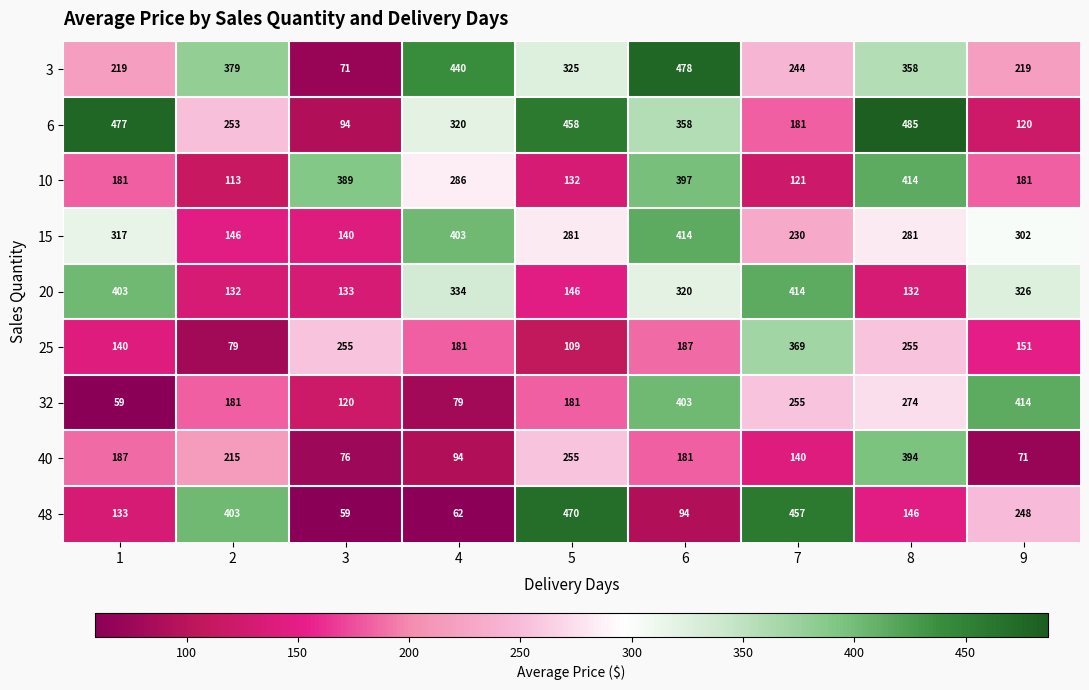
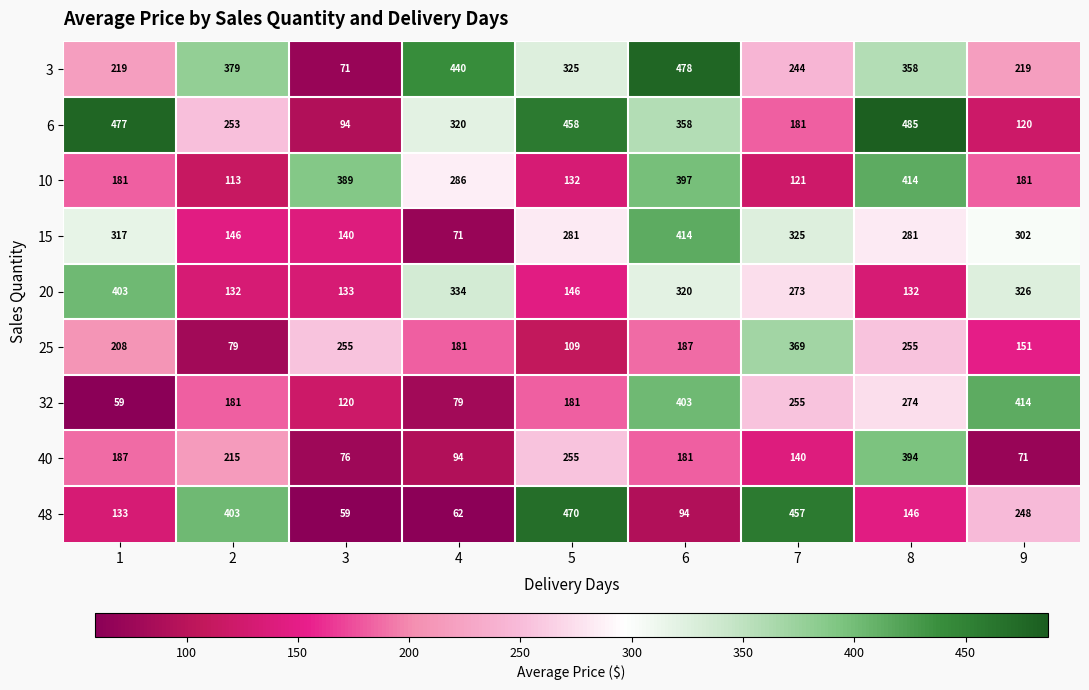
15, 4: 403 -> 71
15, 7: 230 -> 325
20, 7: 414 -> 273
25, 1: 140 -> 208
